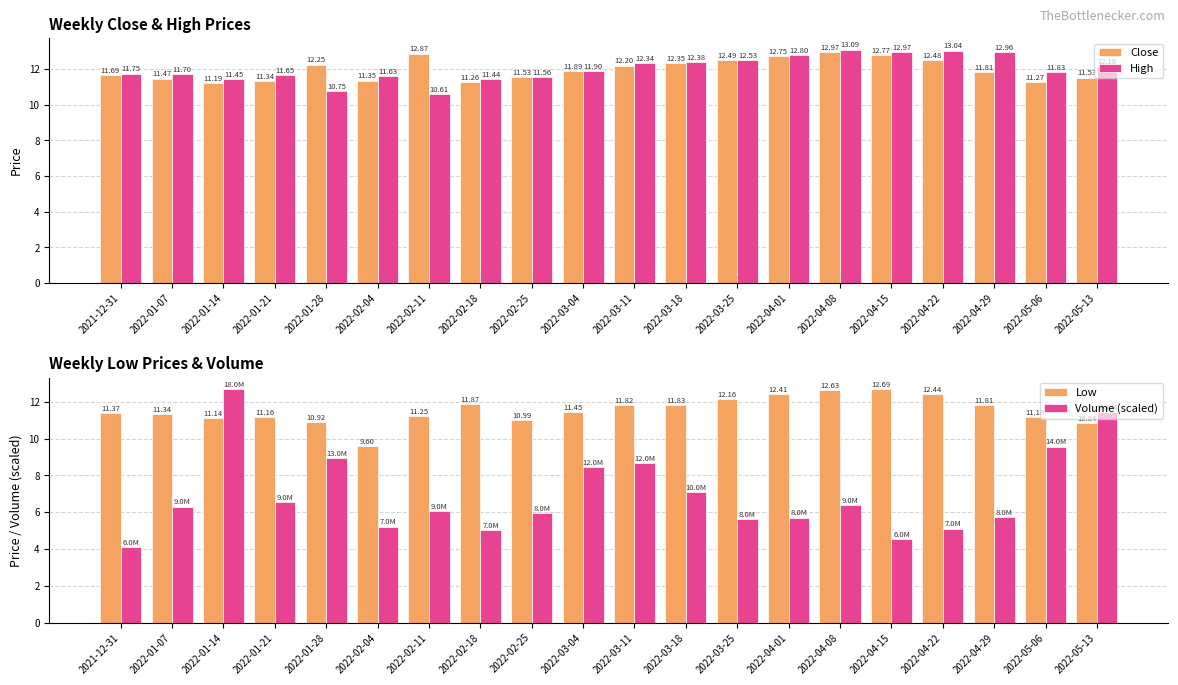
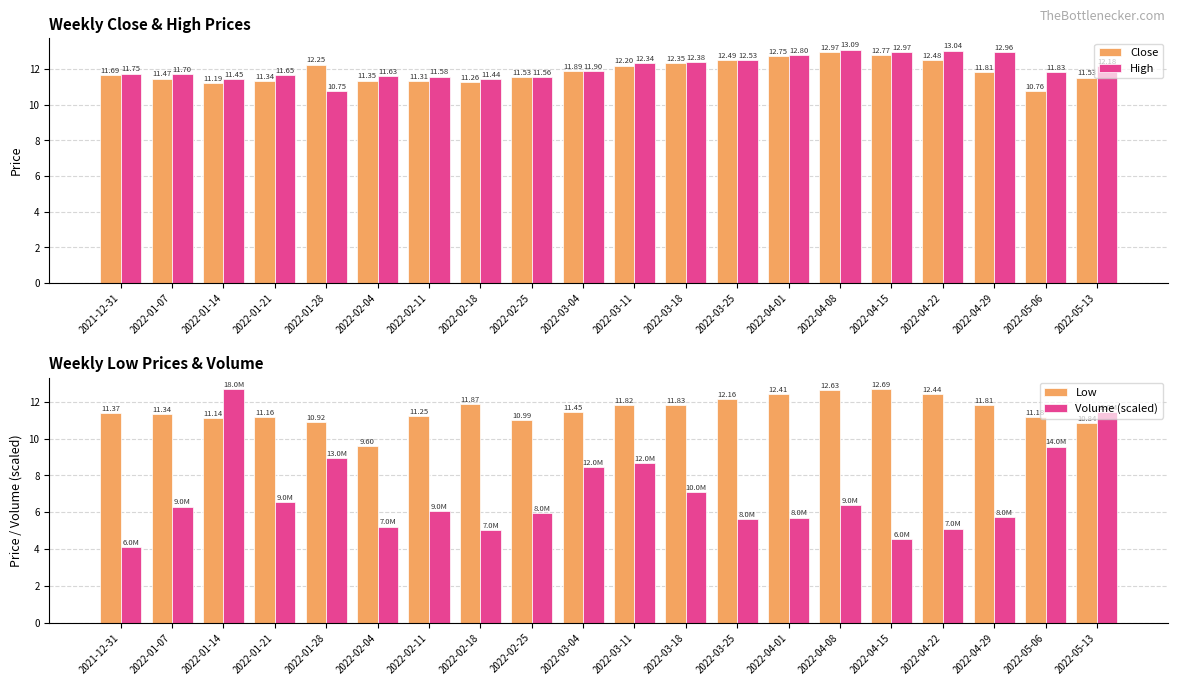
Weekly Close & High Prices, Close, 2022-02-11: 12.87 -> 11.31
Weekly Close & High Prices, High, 2022-02-11: 10.61 -> 11.58
Weekly Close & High Prices, Close, 2022-05-06: 11.27 -> 10.76
